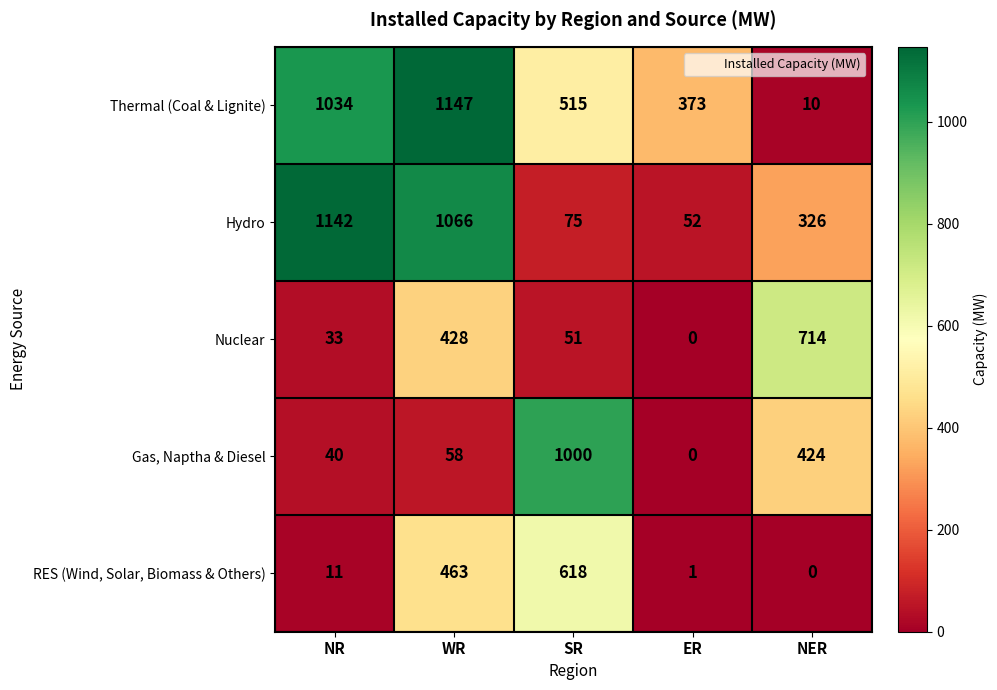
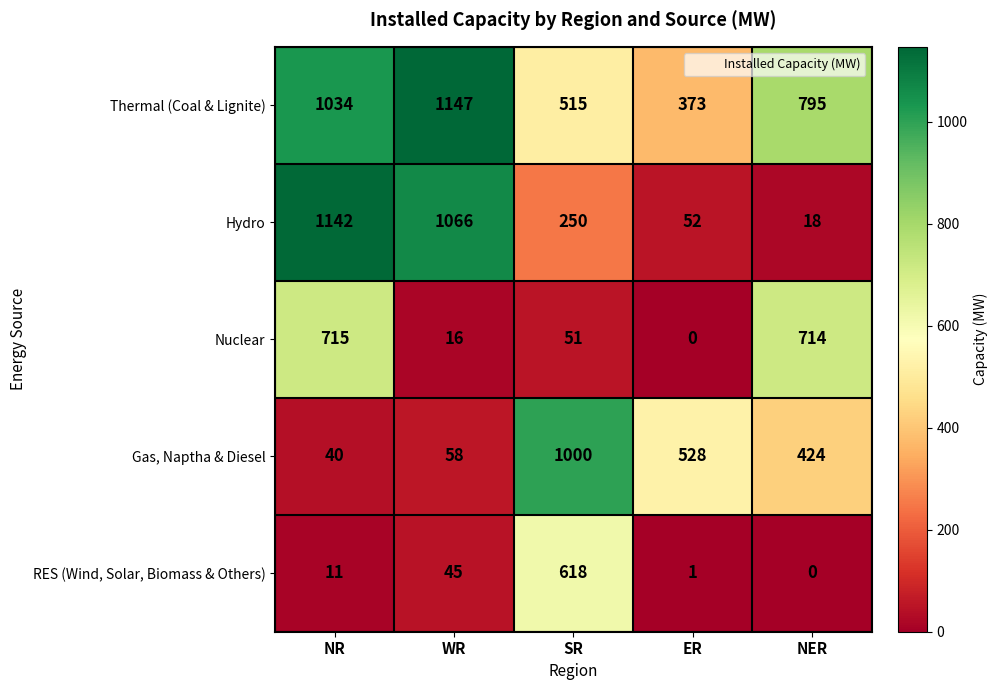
Thermal (Coal & Lignite), NER: 10 -> 795
Hydro, SR: 75 -> 250
Hydro, NER: 326 -> 18
Nuclear, NR: 33 -> 715
Nuclear, WR: 428 -> 16
Gas, Naptha & Diesel, ER: 0 -> 528
RES (Wind, Solar, Biomass & Others), WR: 463 -> 45
